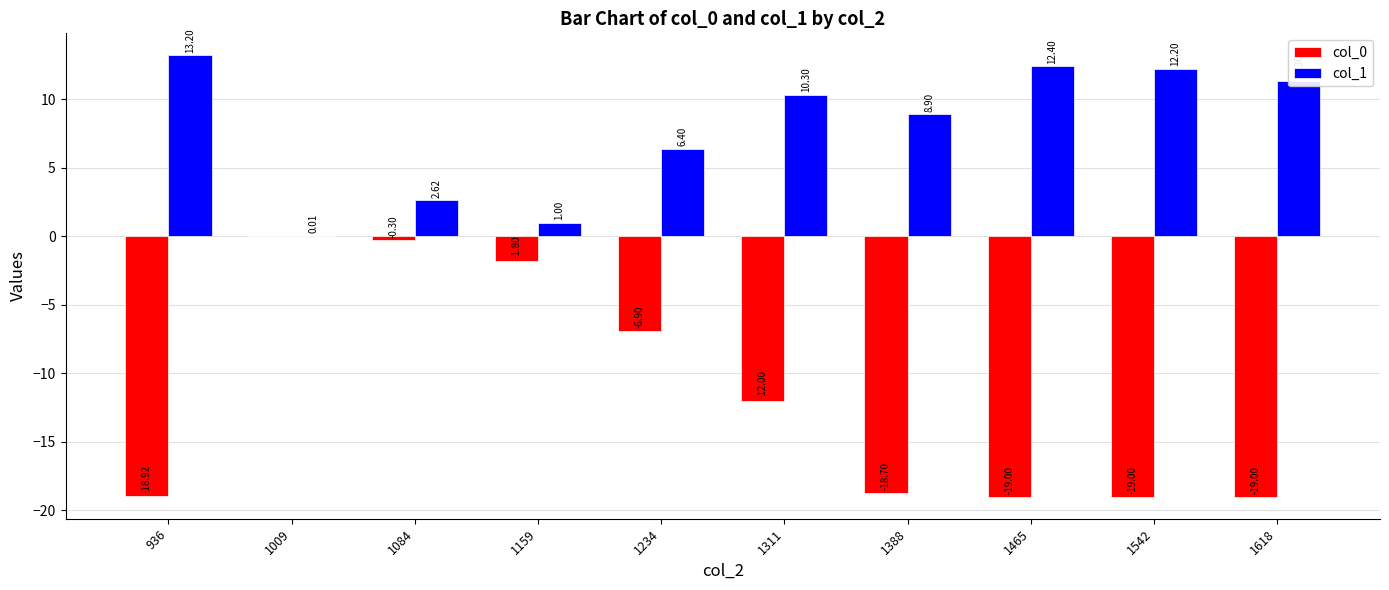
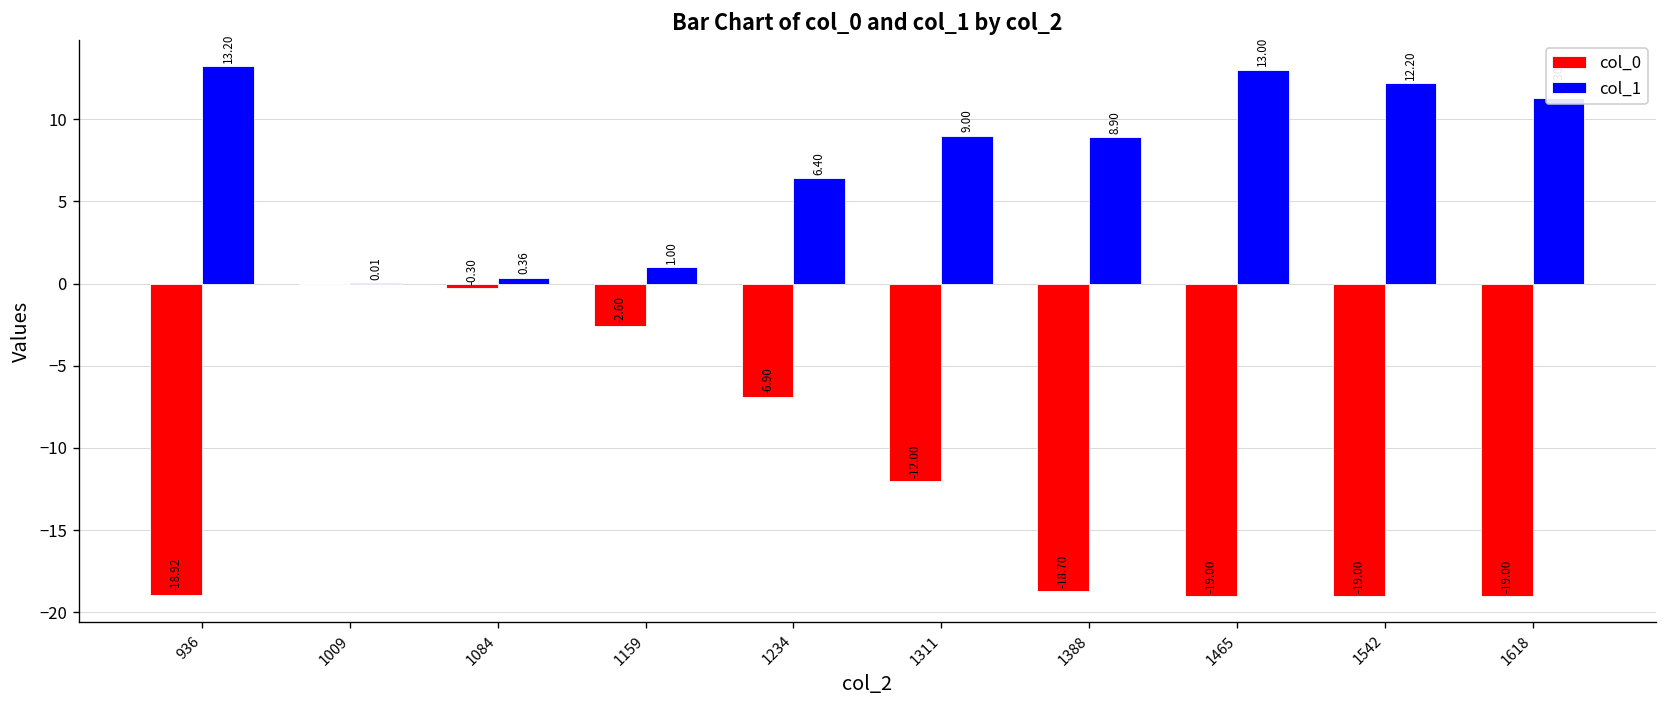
col_1, 1084: 2.62 -> 0.36
col_0, 1159: -1.80 -> -2.60
col_1, 1311: 10.30 -> 9.00
col_1, 1465: 12.40 -> 13.00
